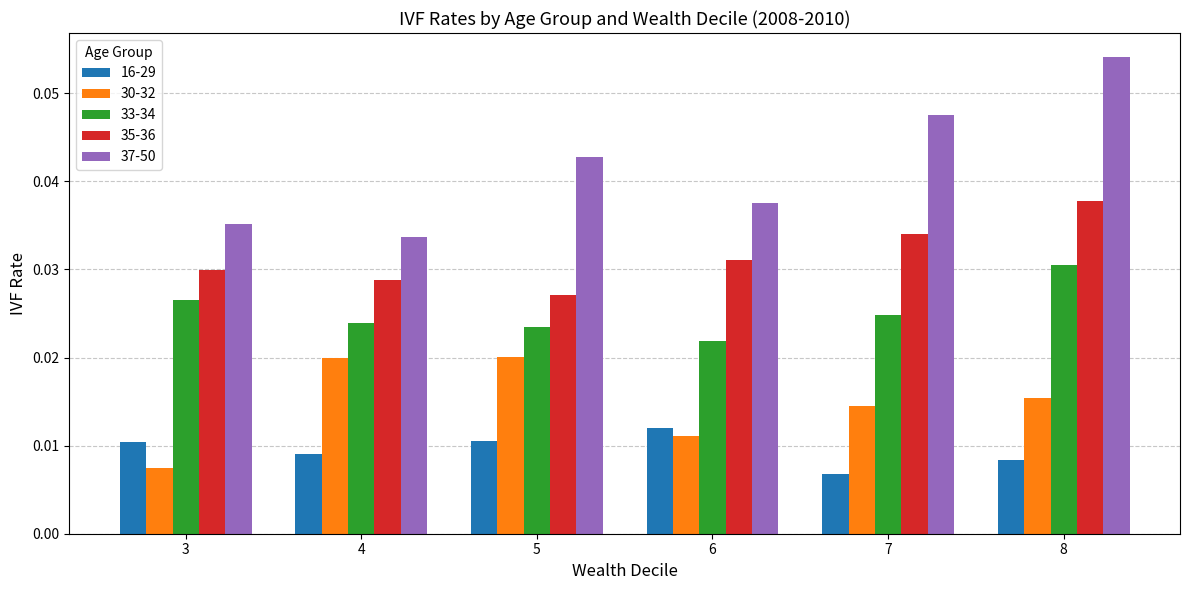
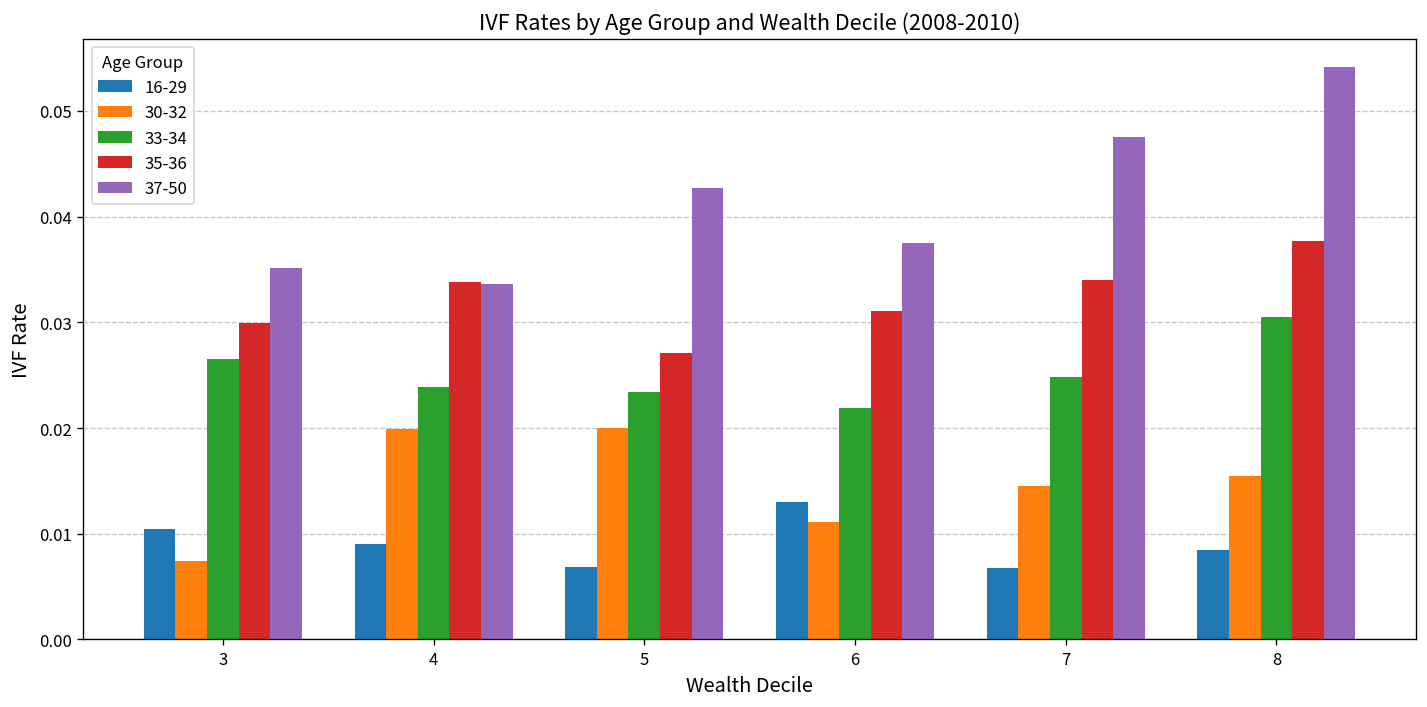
35-36, 4: 0.029 -> 0.034
16-29, 5: 0.011 -> 0.007
16-29, 6: 0.012 -> 0.013
